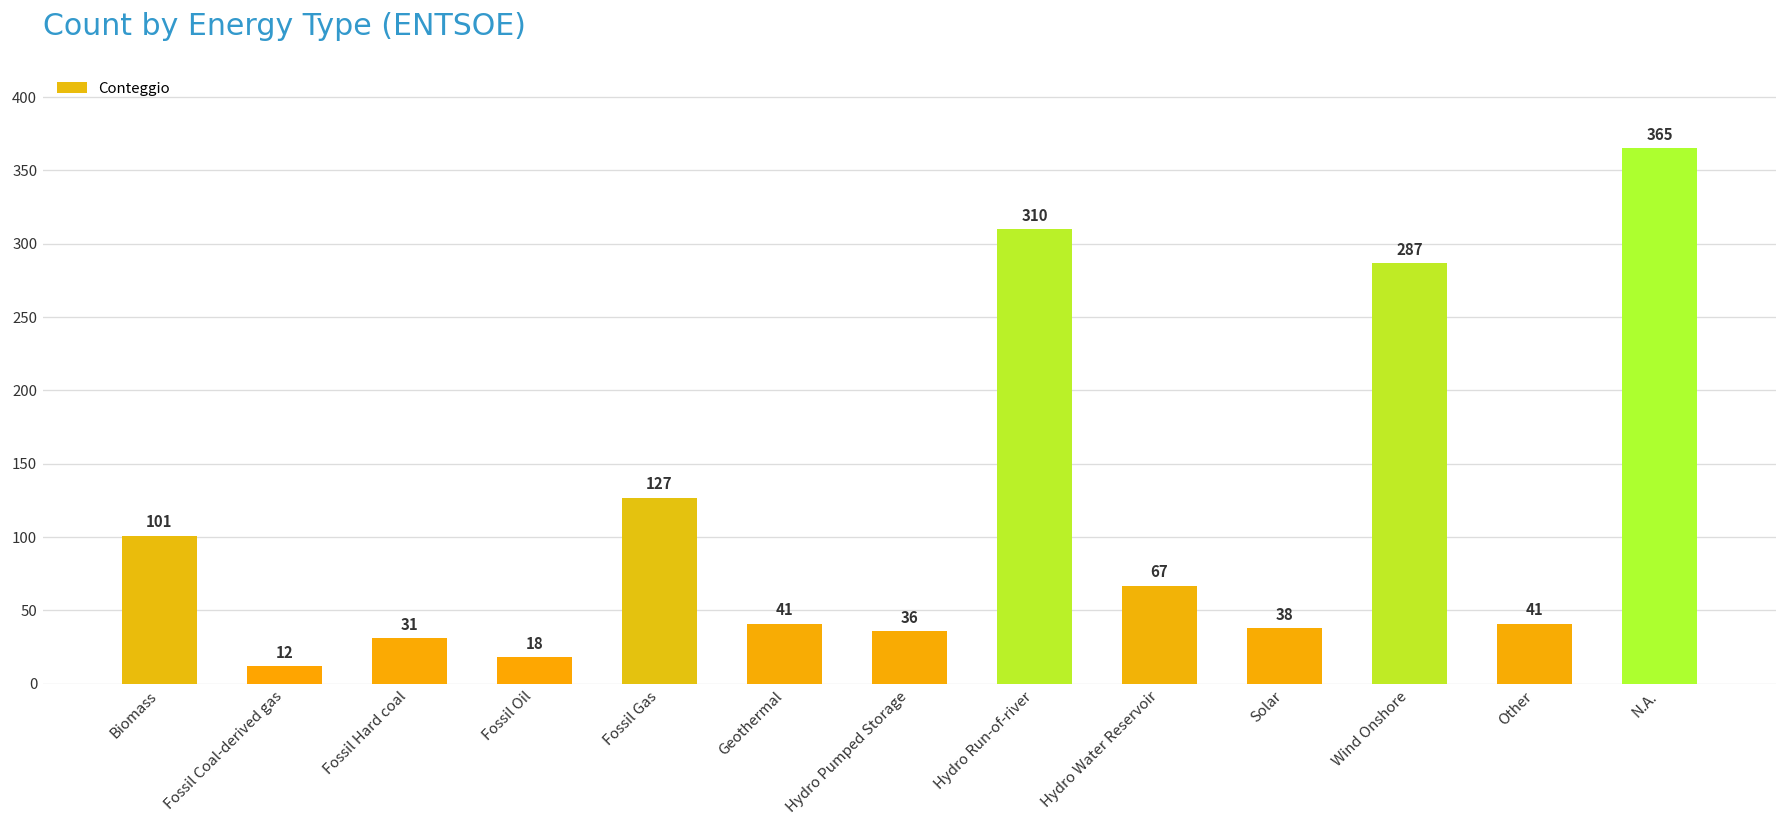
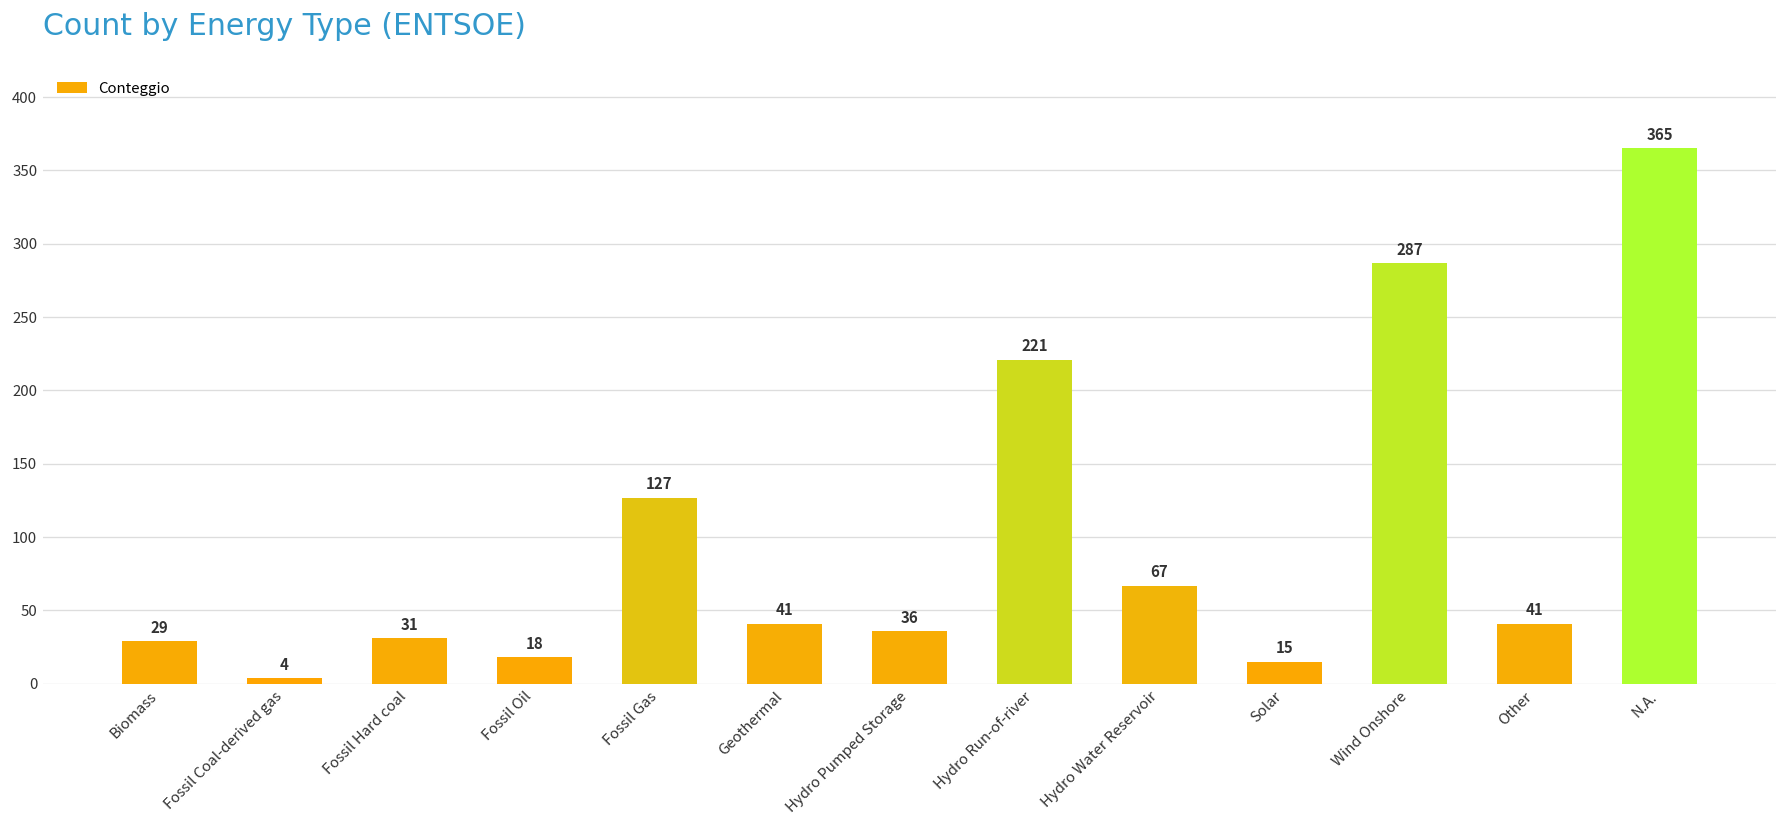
Biomass: 101 -> 29
Fossil Coal-derived gas: 12 -> 4
Hydro Run-of-river: 310 -> 221
Solar: 38 -> 15
